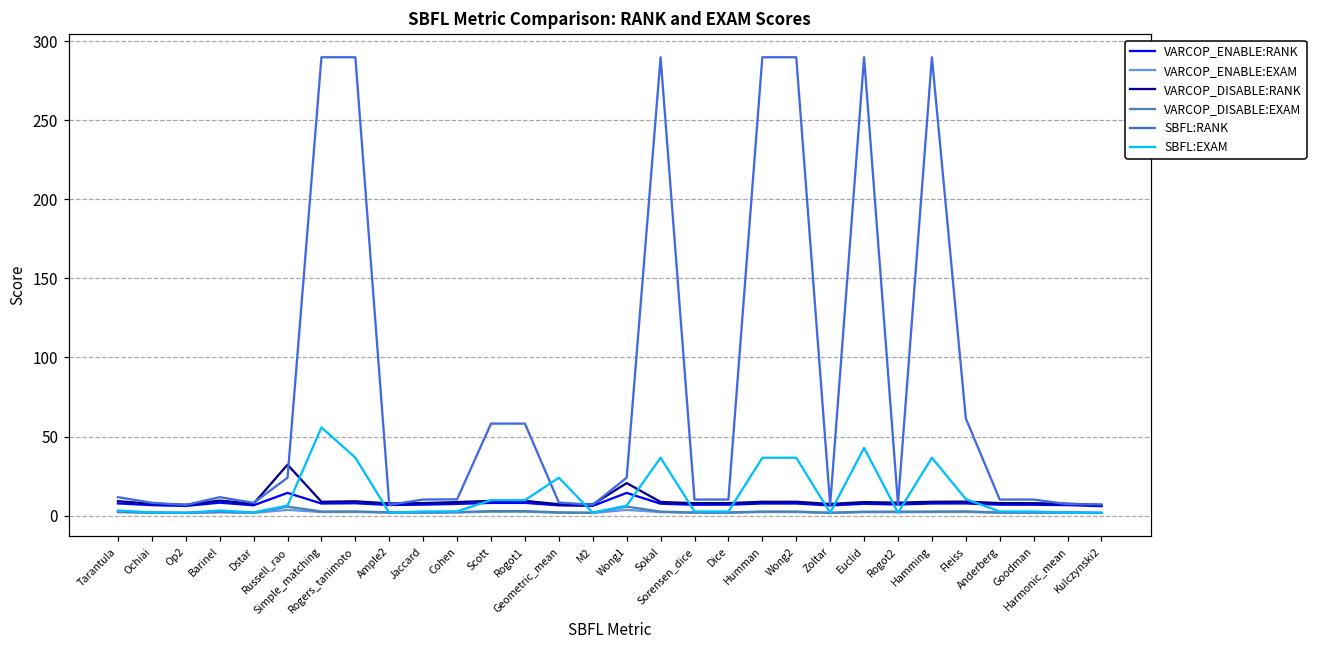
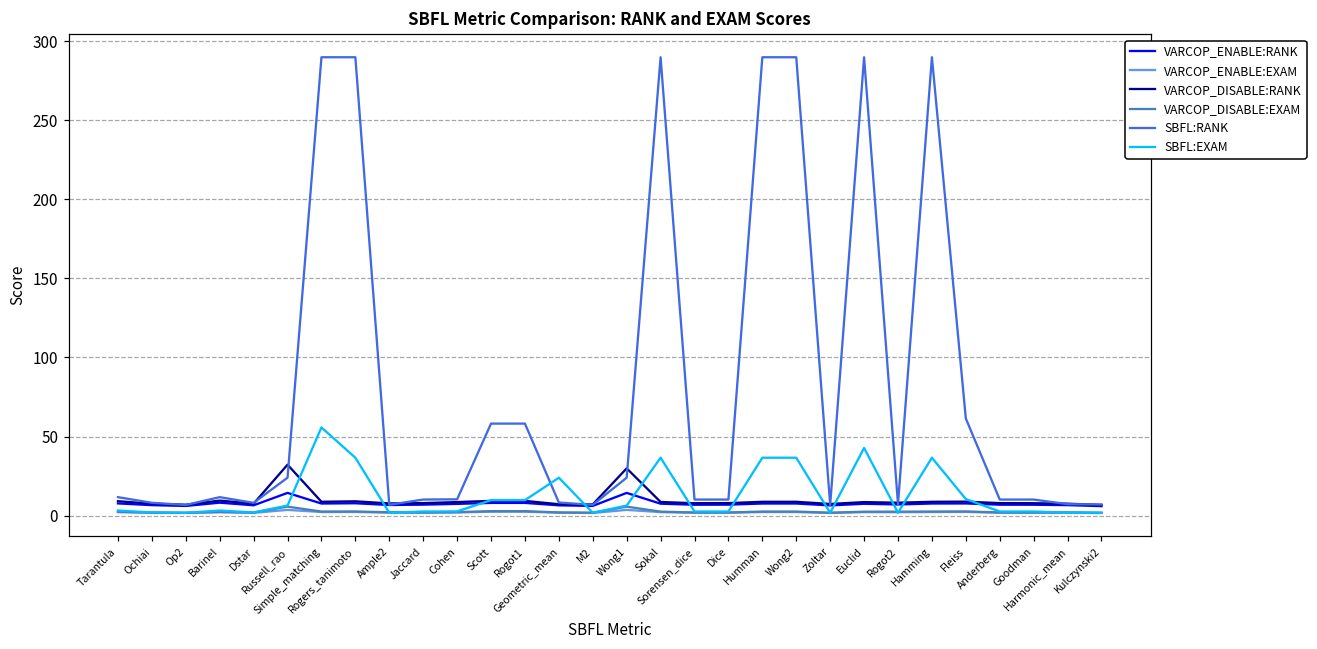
VARCOP_DISABLE:RANK, Wong1: 21 -> 30
